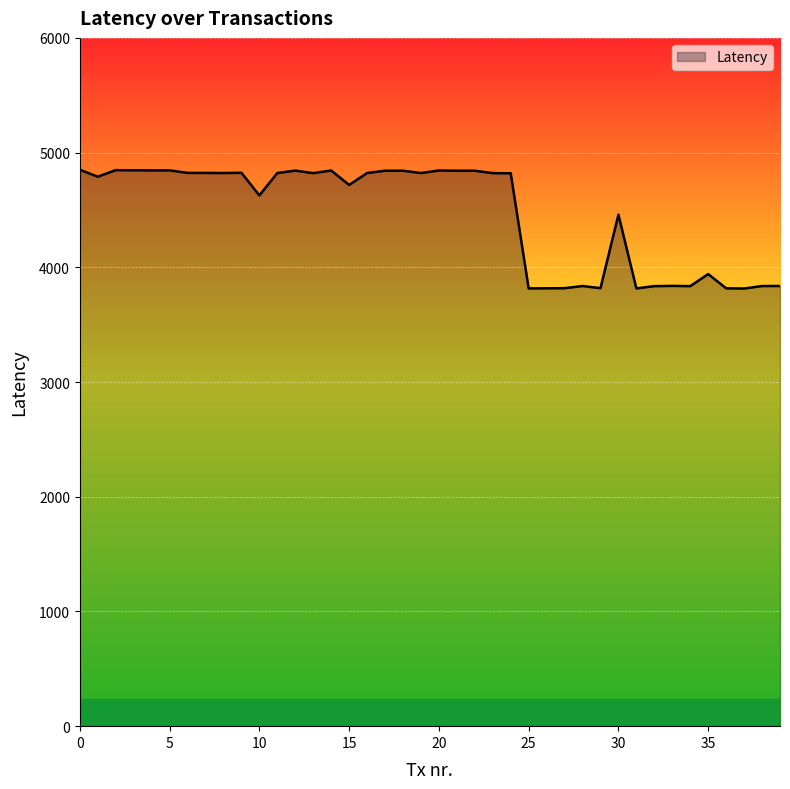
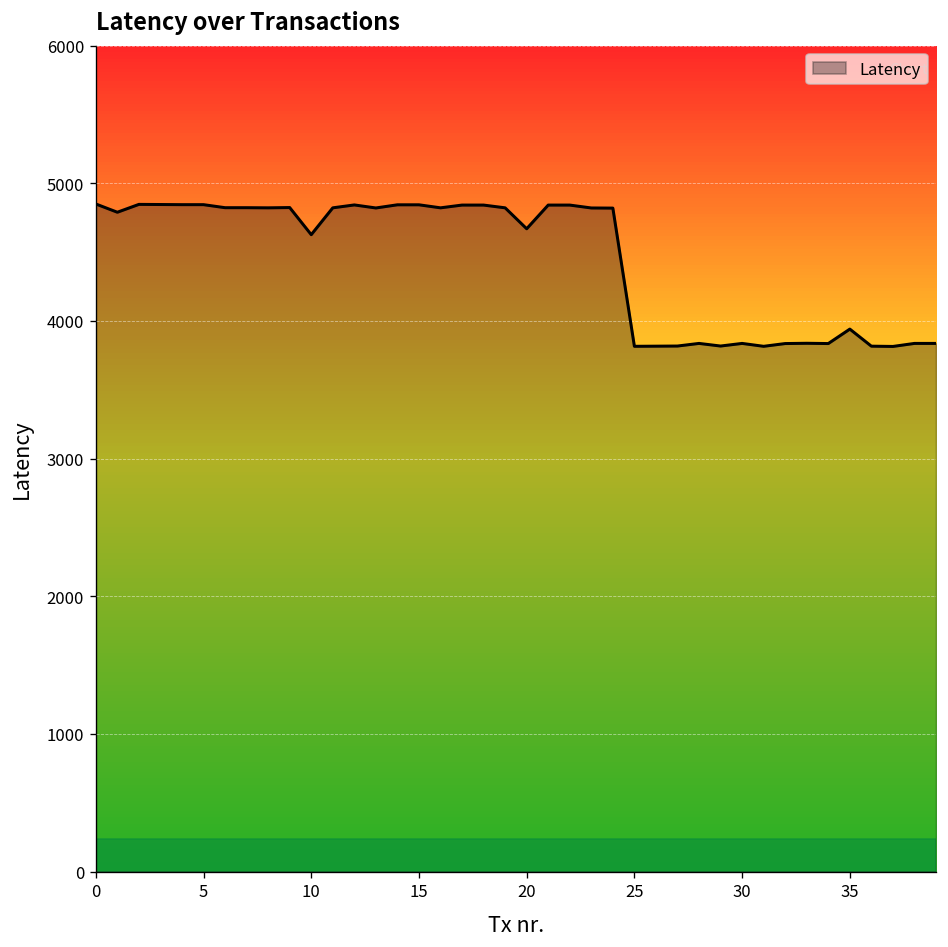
15: 4720 -> 4840
20: 4840 -> 4670
30: 4460 -> 3840
